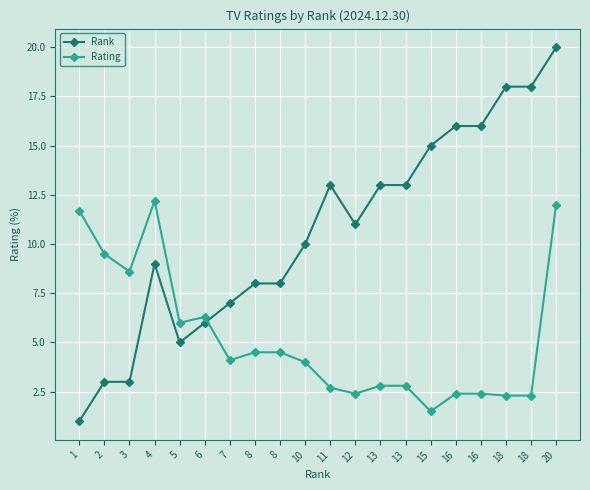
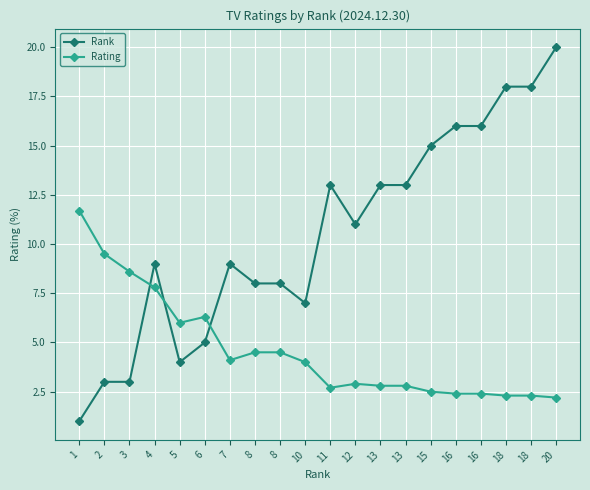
Rating, 4: 12.2 -> 7.8
Rank, 5: 5 -> 4
Rank, 6: 6 -> 5
Rank, 7: 7 -> 9
Rank, 10: 10 -> 7
Rating, 12: 2.4 -> 2.9
Rating, 15: 1.5 -> 2.5
Rating, 20: 12.0 -> 2.2
